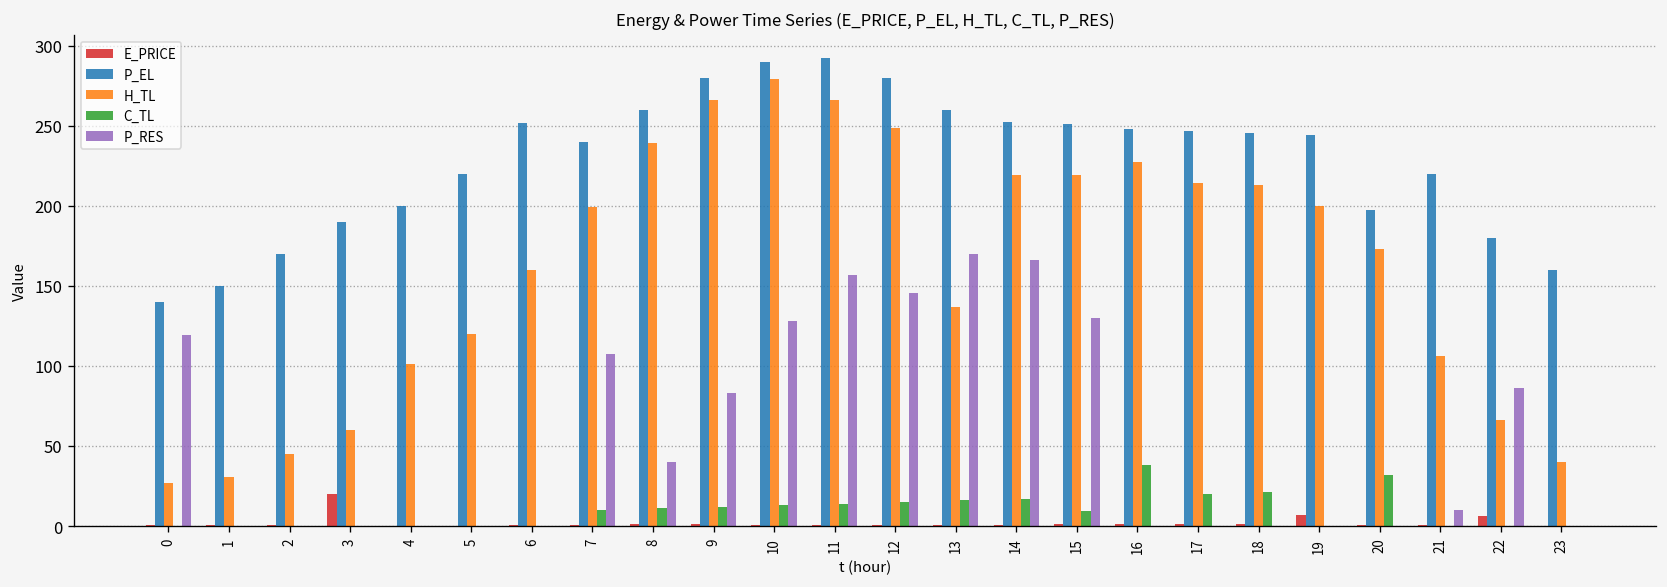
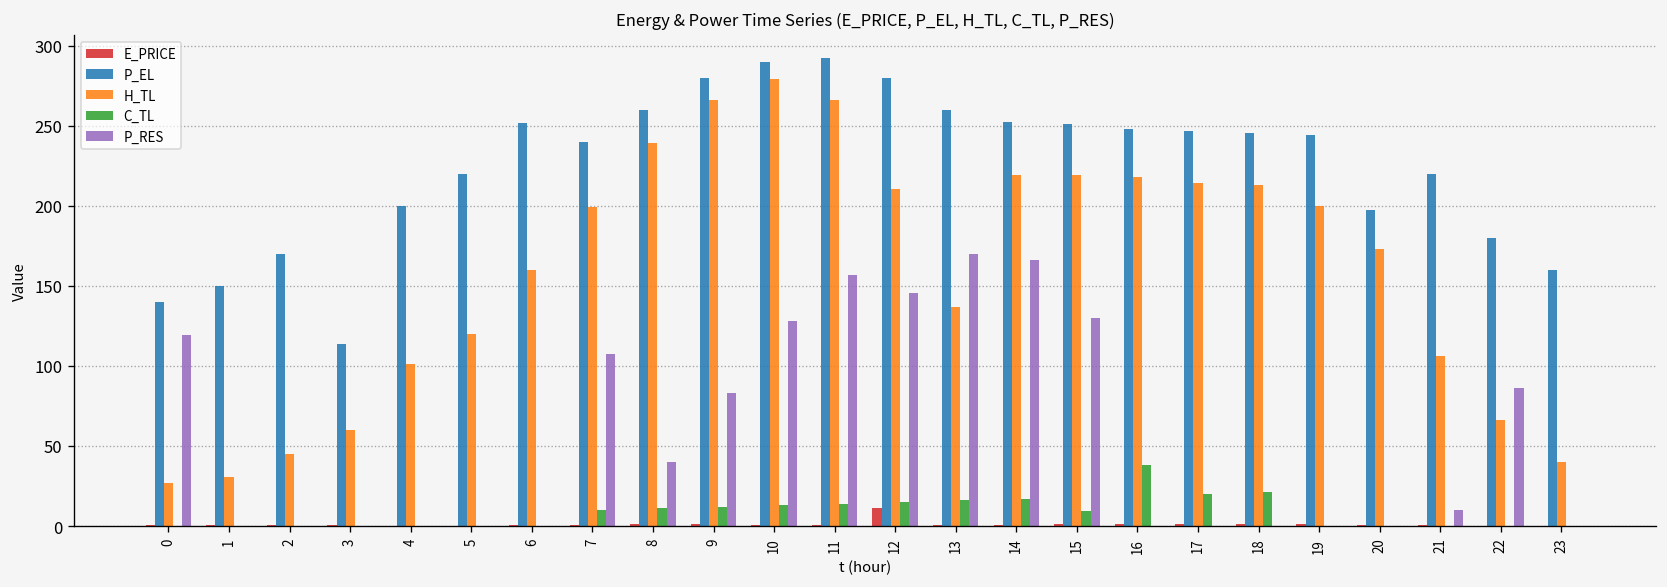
E_PRICE, 3: 20 -> 0
P_EL, 3: 190 -> 114
E_PRICE, 12: 1 -> 12
H_TL, 12: 249 -> 210
H_TL, 16: 227 -> 218
E_PRICE, 19: 7 -> 1
C_TL, 20: 32 -> 0
E_PRICE, 22: 6 -> 0
